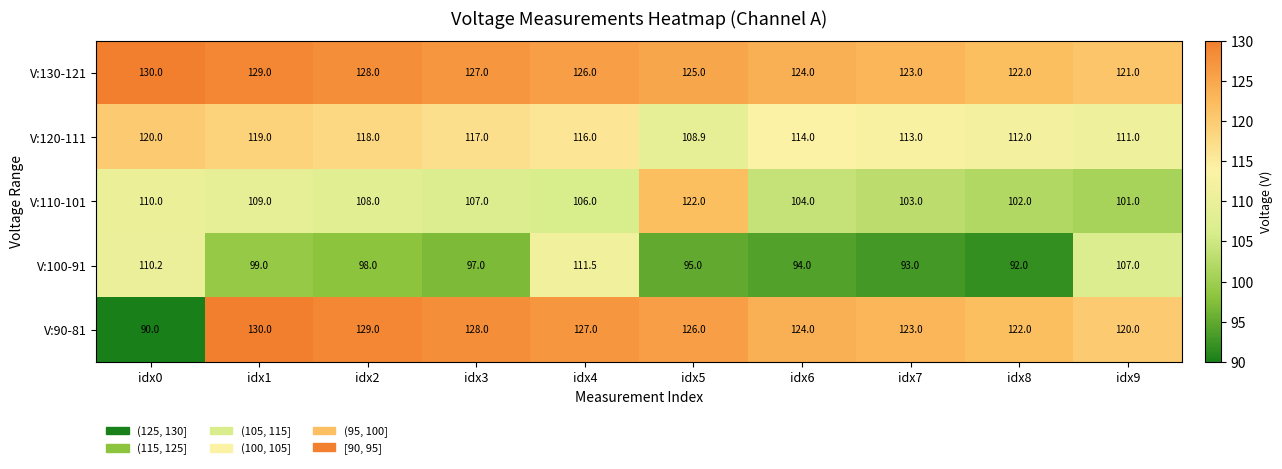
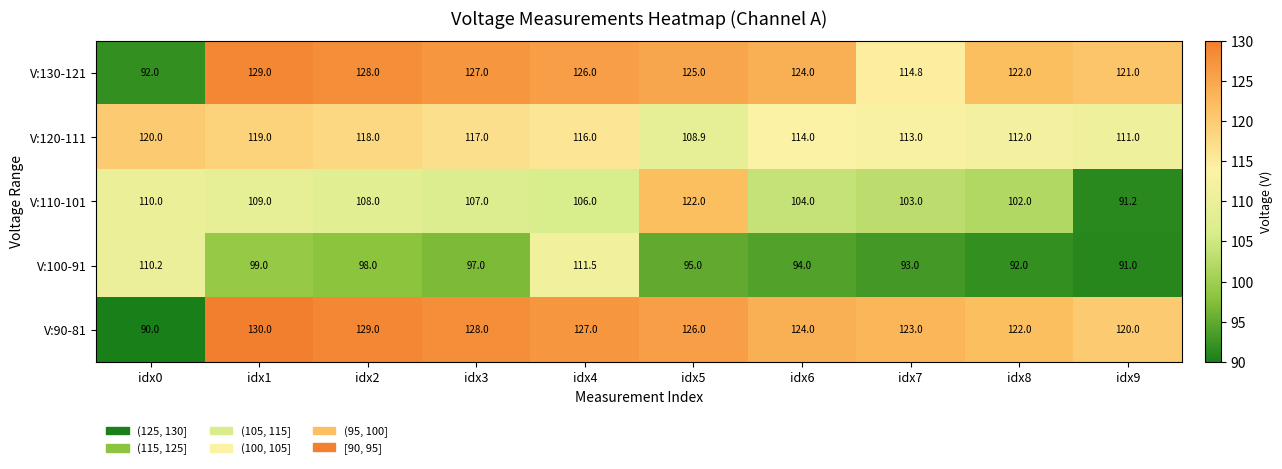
V:130-121, idx0: 130.0 -> 92.0
V:130-121, idx7: 123.0 -> 114.8
V:110-101, idx9: 101.0 -> 91.2
V:100-91, idx9: 107.0 -> 91.0
